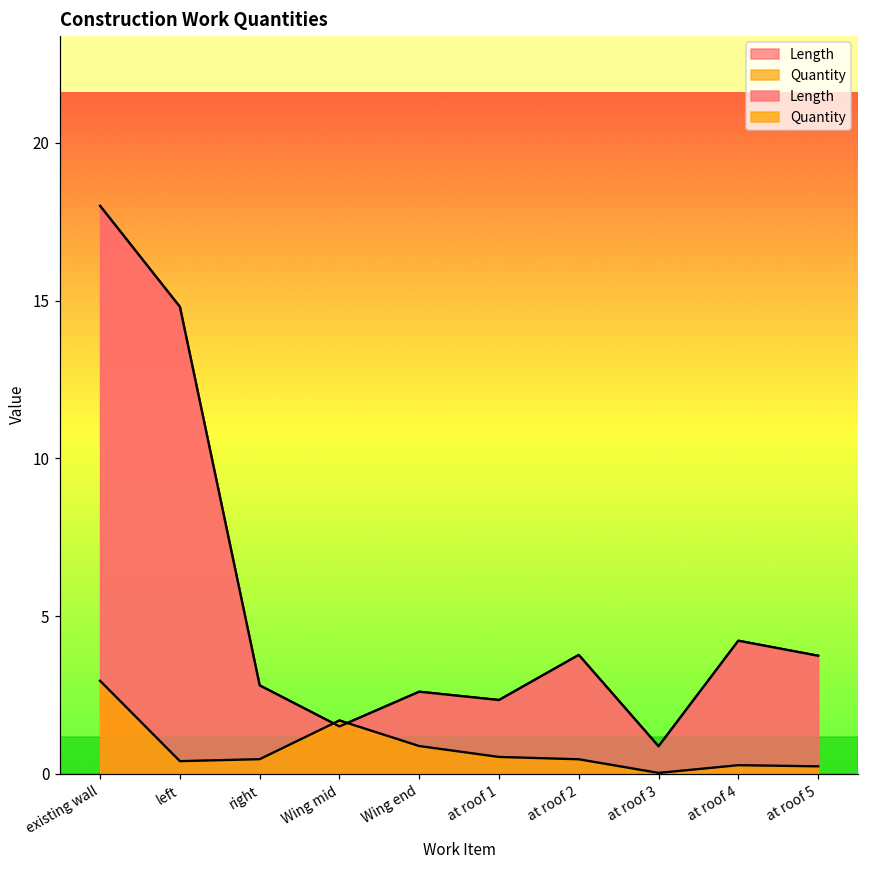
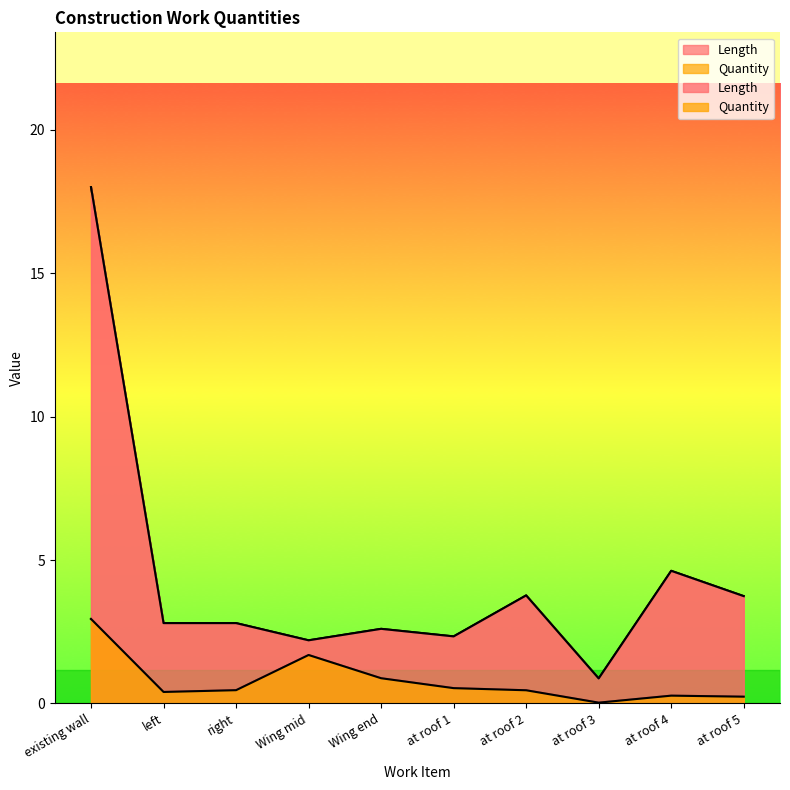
Length, left: 14.8 -> 2.8
Length, Wing mid: 1.5 -> 2.2
Length, at roof 4: 4.2 -> 4.6
